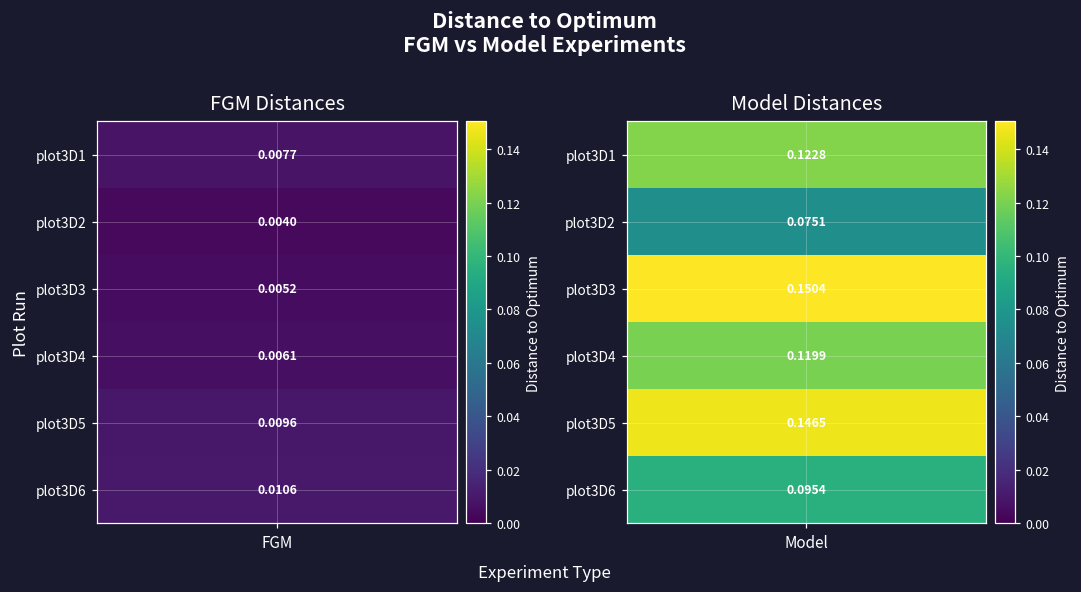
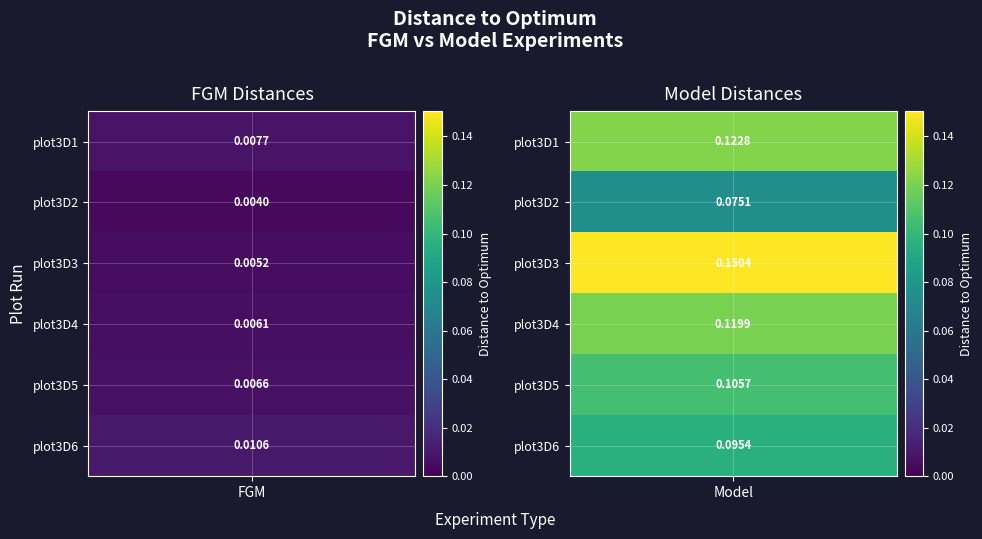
FGM Distances, plot3D5, FGM: 0.0096 -> 0.0066
Model Distances, plot3D5, Model: 0.1465 -> 0.1057
